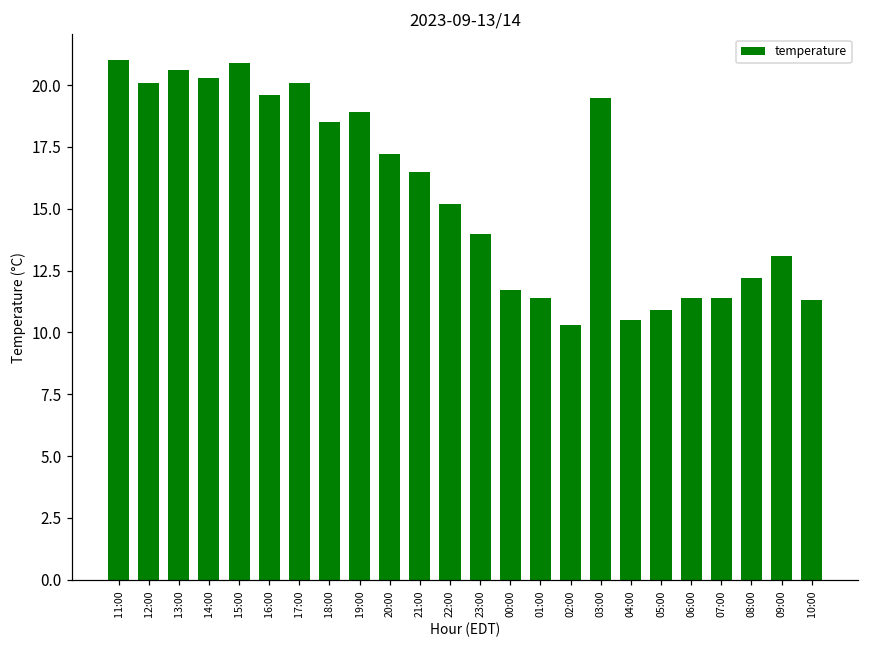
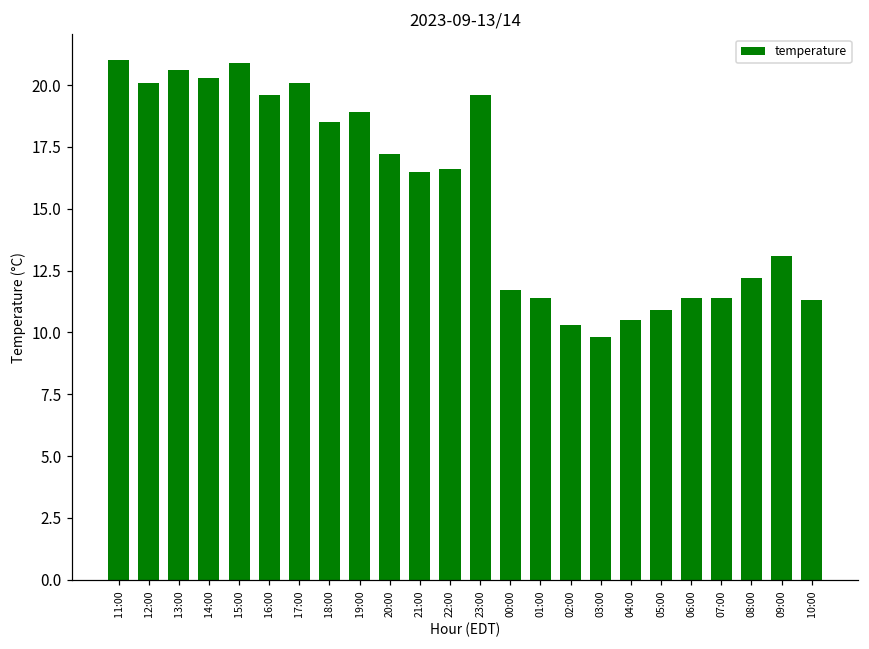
22:00: 15.2 -> 16.6
23:00: 14.0 -> 19.6
03:00: 19.5 -> 9.8
